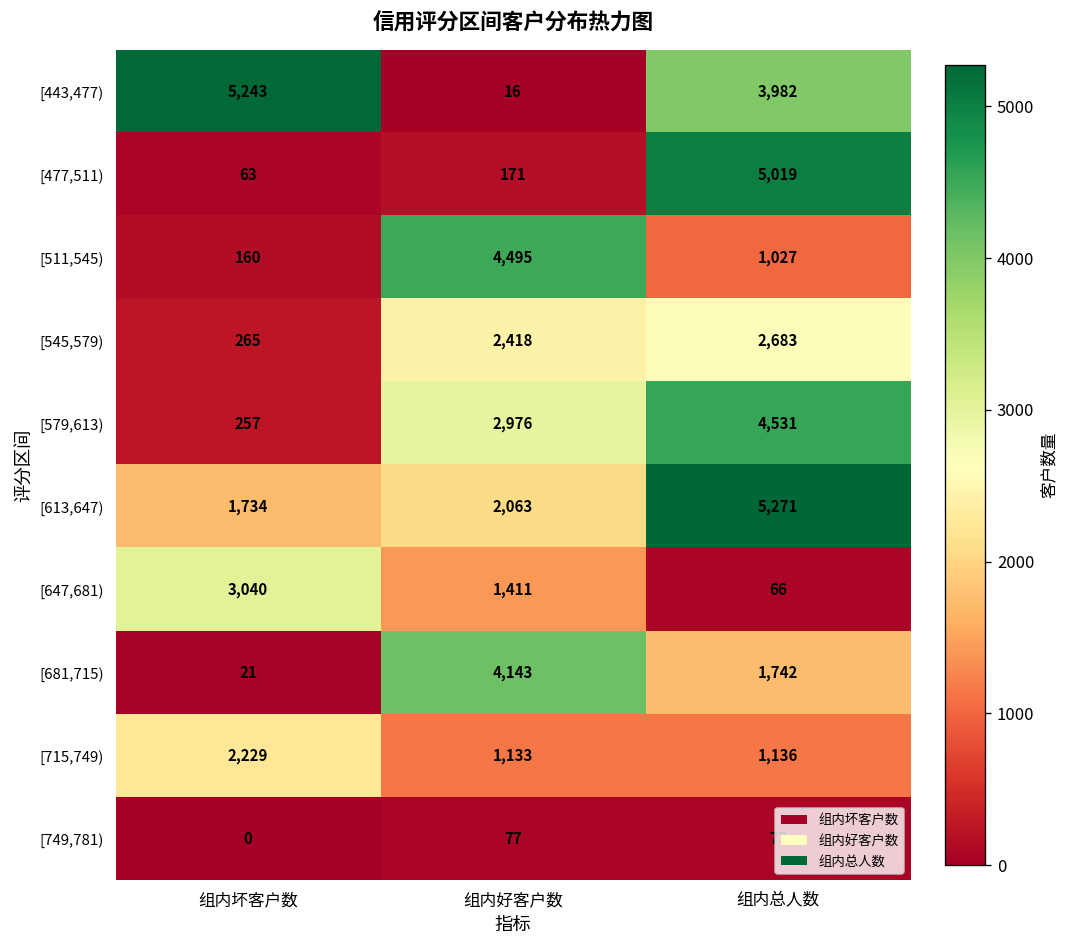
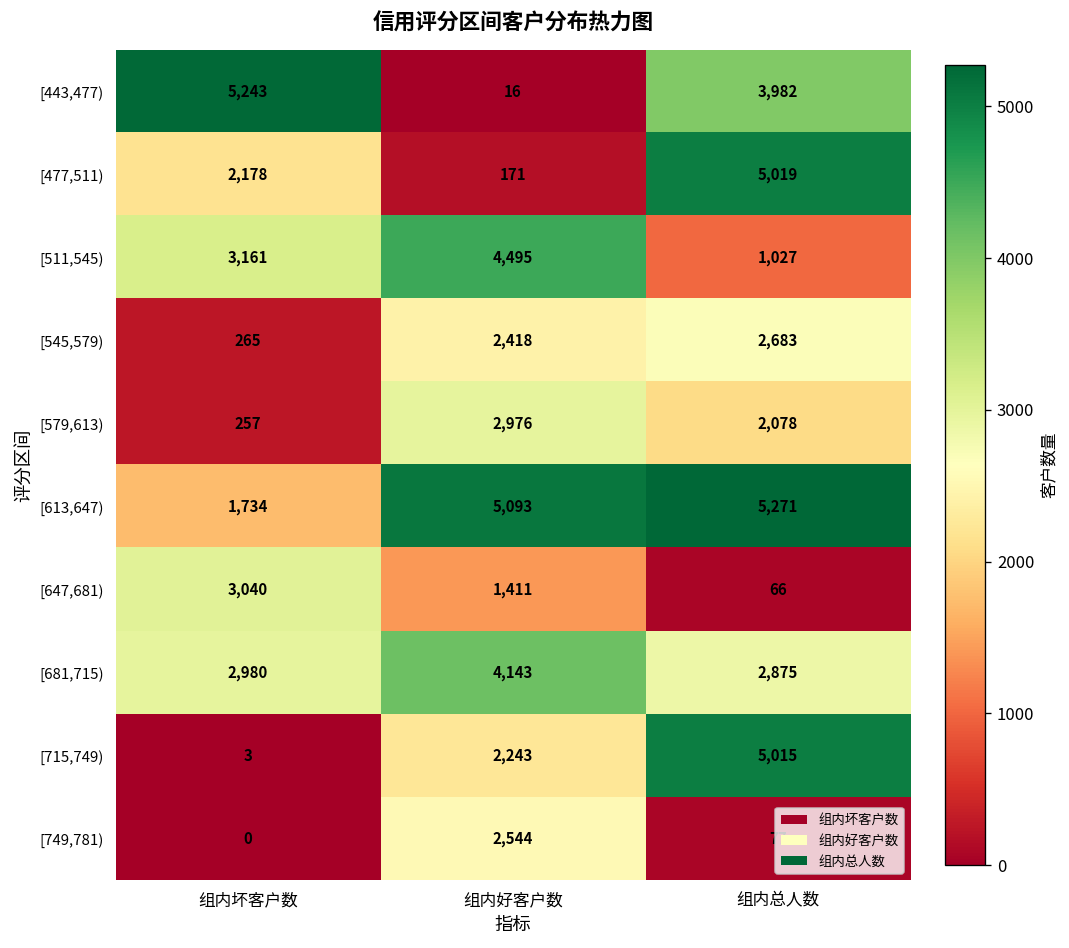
[477,511), 组内坏客户数: 63 -> 2,178
[511,545), 组内坏客户数: 160 -> 3,161
[579,613), 组内总人数: 4,531 -> 2,078
[613,647), 组内好客户数: 2,063 -> 5,093
[681,715), 组内坏客户数: 21 -> 2,980
[681,715), 组内总人数: 1,742 -> 2,875
[715,749), 组内坏客户数: 2,229 -> 3
[715,749), 组内好客户数: 1,133 -> 2,243
[715,749), 组内总人数: 1,136 -> 5,015
[749,781), 组内好客户数: 77 -> 2,544
